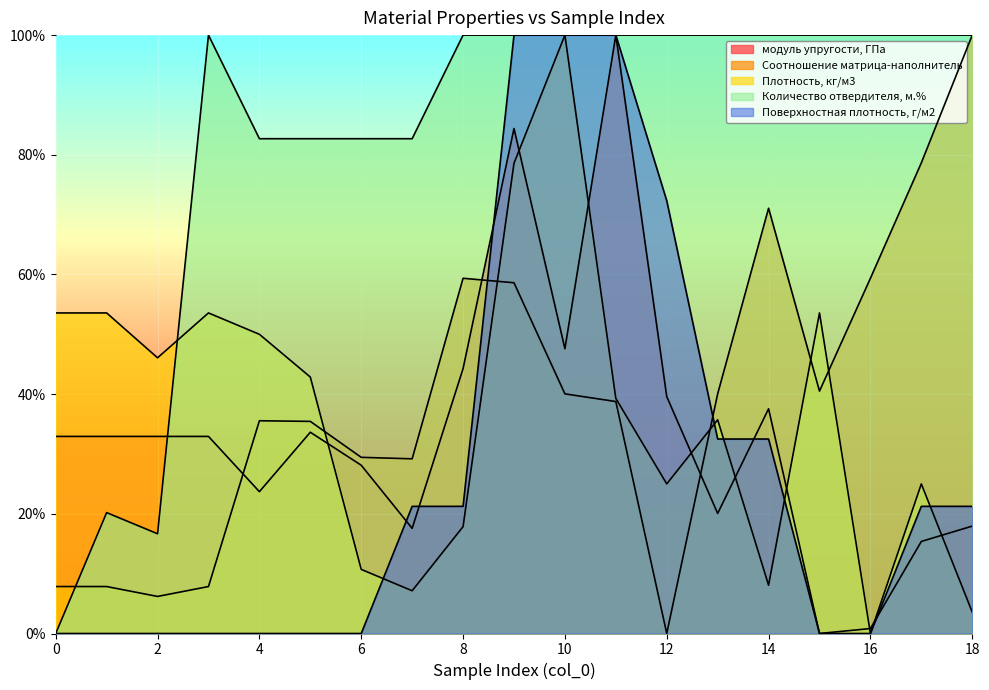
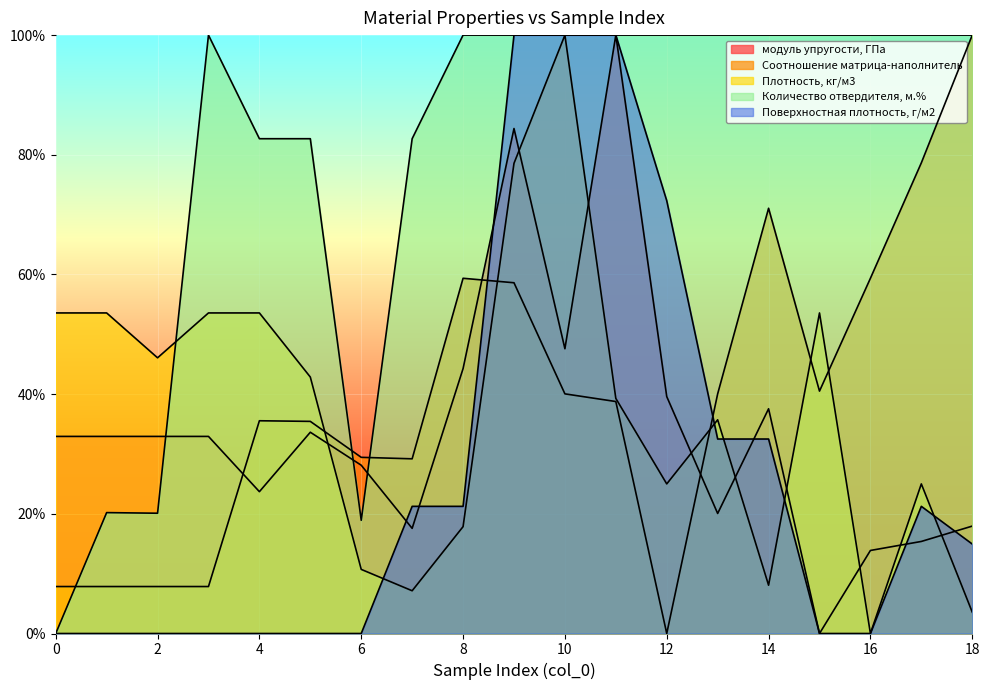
Соотношение матрица-наполнитель, 2: 6% -> 8%
Количество отвердителя, м.%, 2: 17% -> 20%
Плотность, кг/м3, 4: 50% -> 54%
Количество отвердителя, м.%, 6: 83% -> 19%
модуль упругости, ГПа, 16: 1% -> 14%
Поверхностная плотность, г/м2, 18: 21% -> 15%
